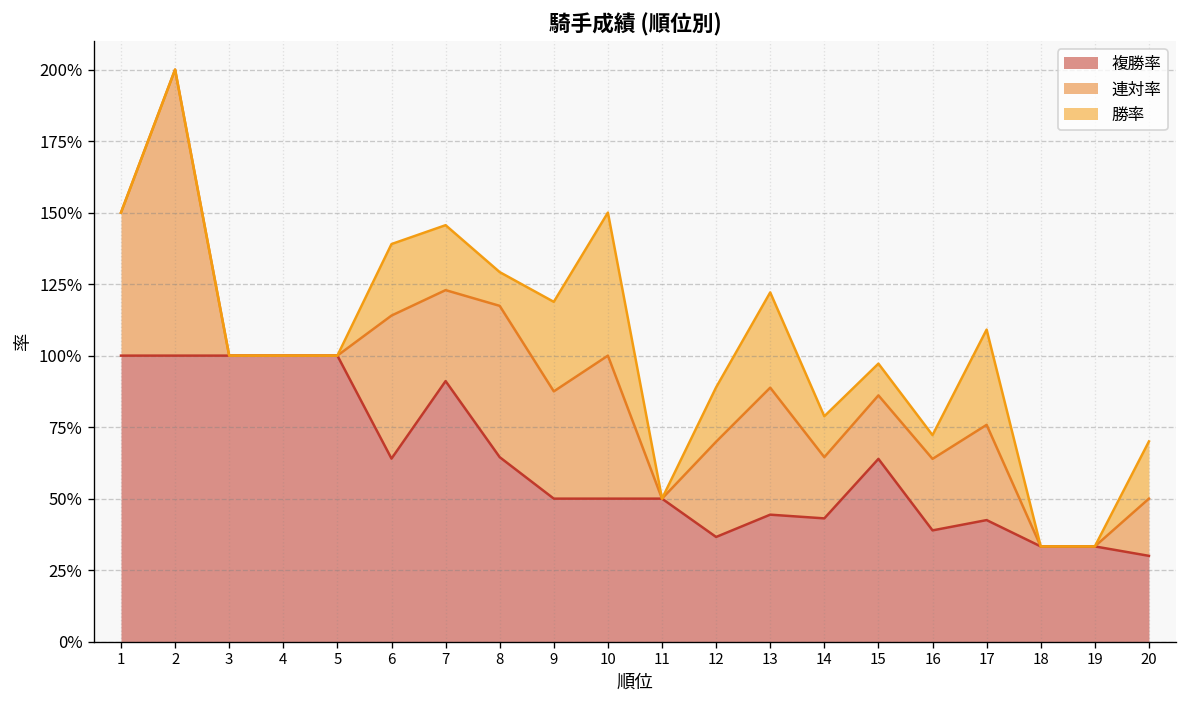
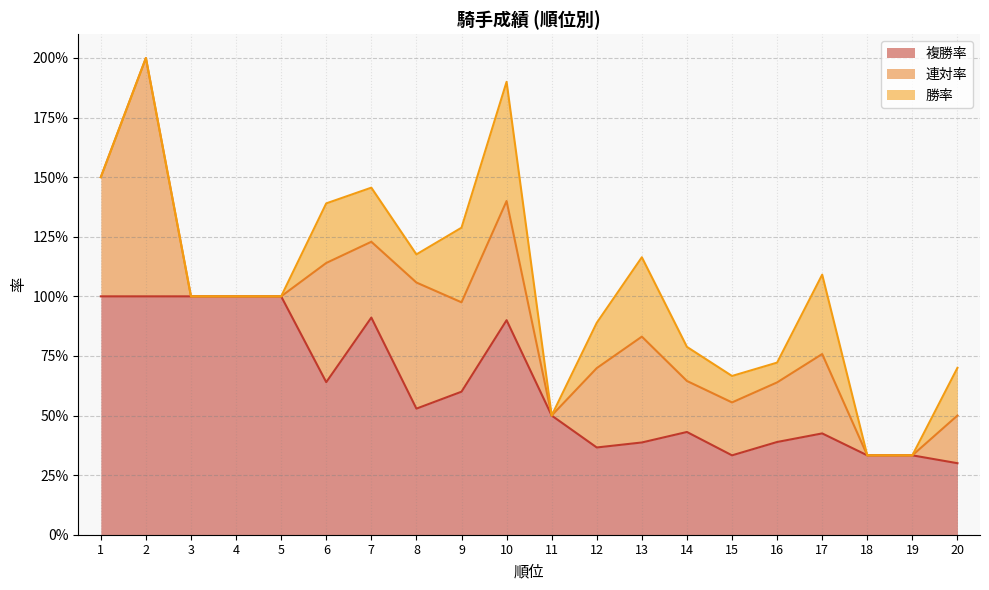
複勝率, 8: 65% -> 53%
複勝率, 9: 50% -> 60%
複勝率, 10: 50% -> 90%
複勝率, 13: 44% -> 39%
複勝率, 15: 64% -> 33%
